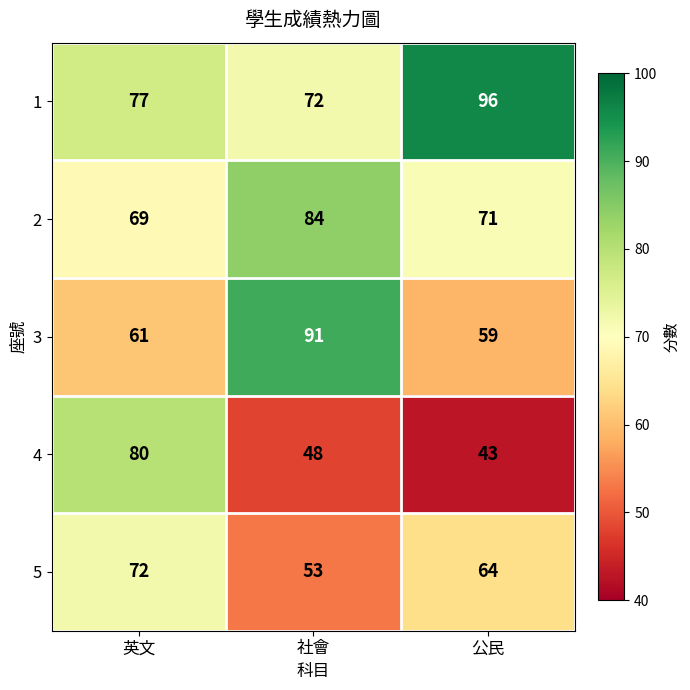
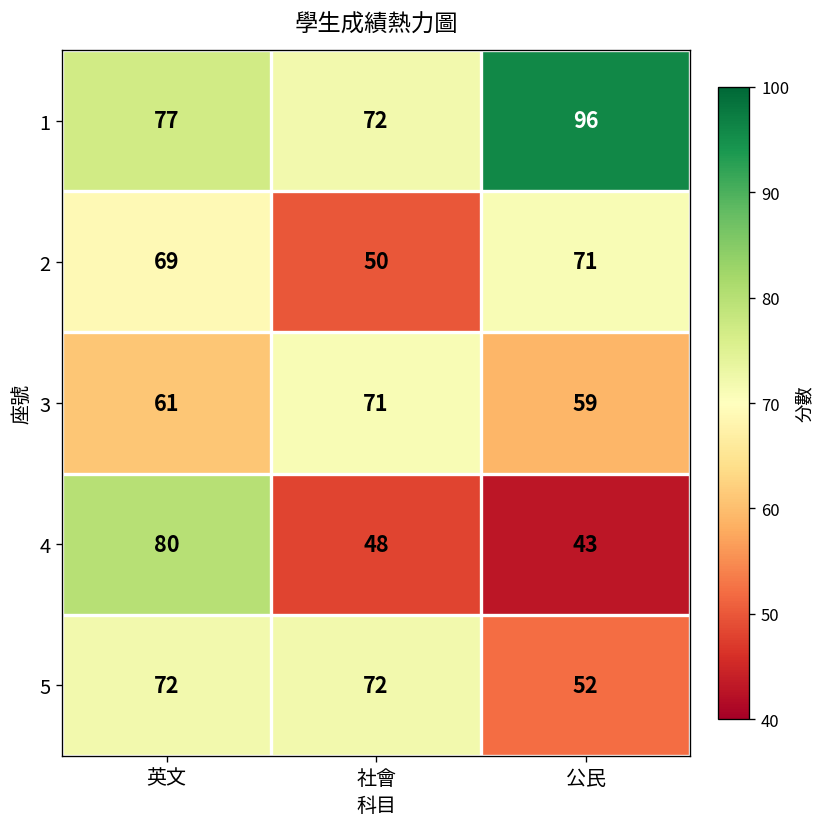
2, 社會: 84 -> 50
3, 社會: 91 -> 71
5, 社會: 53 -> 72
5, 公民: 64 -> 52
